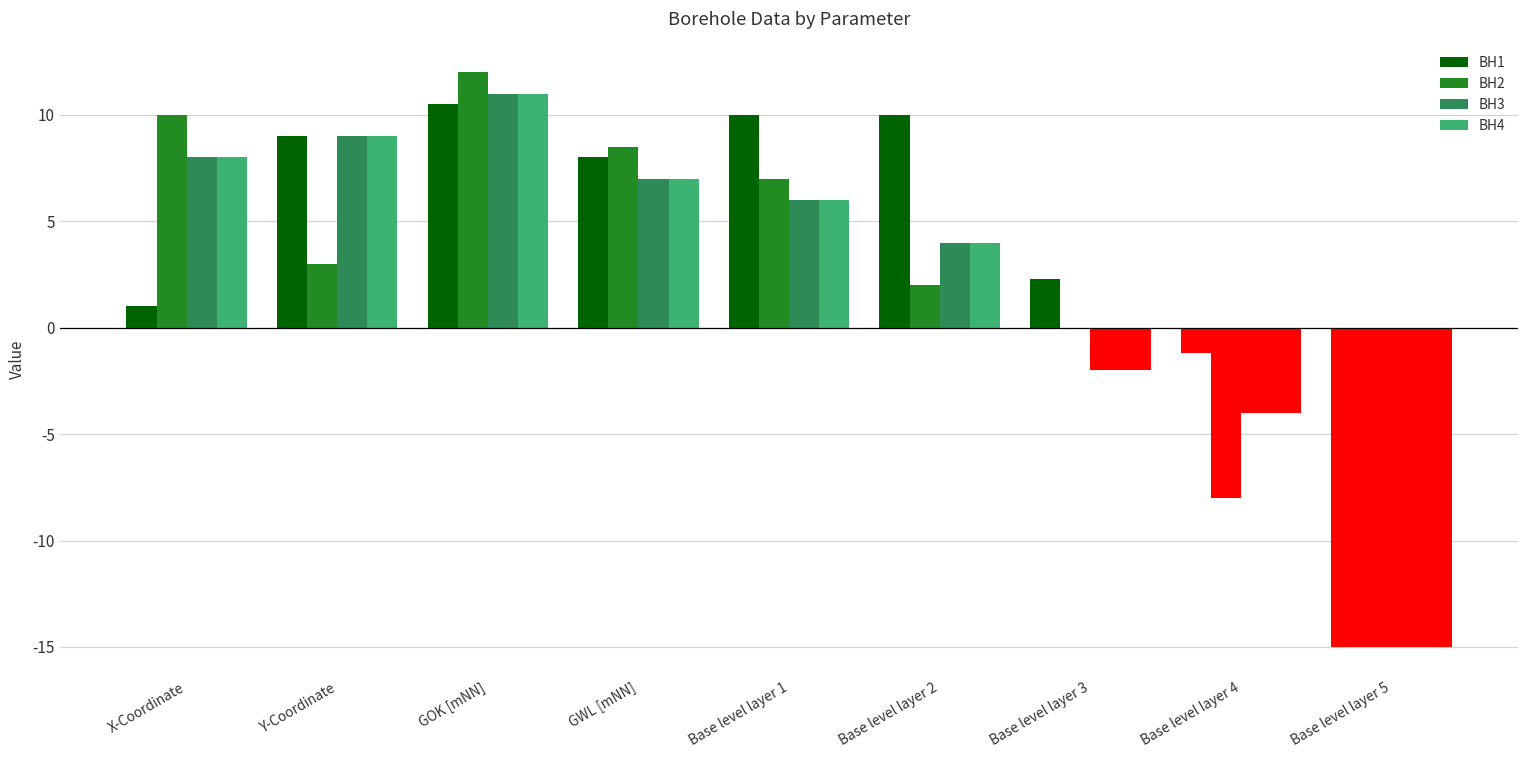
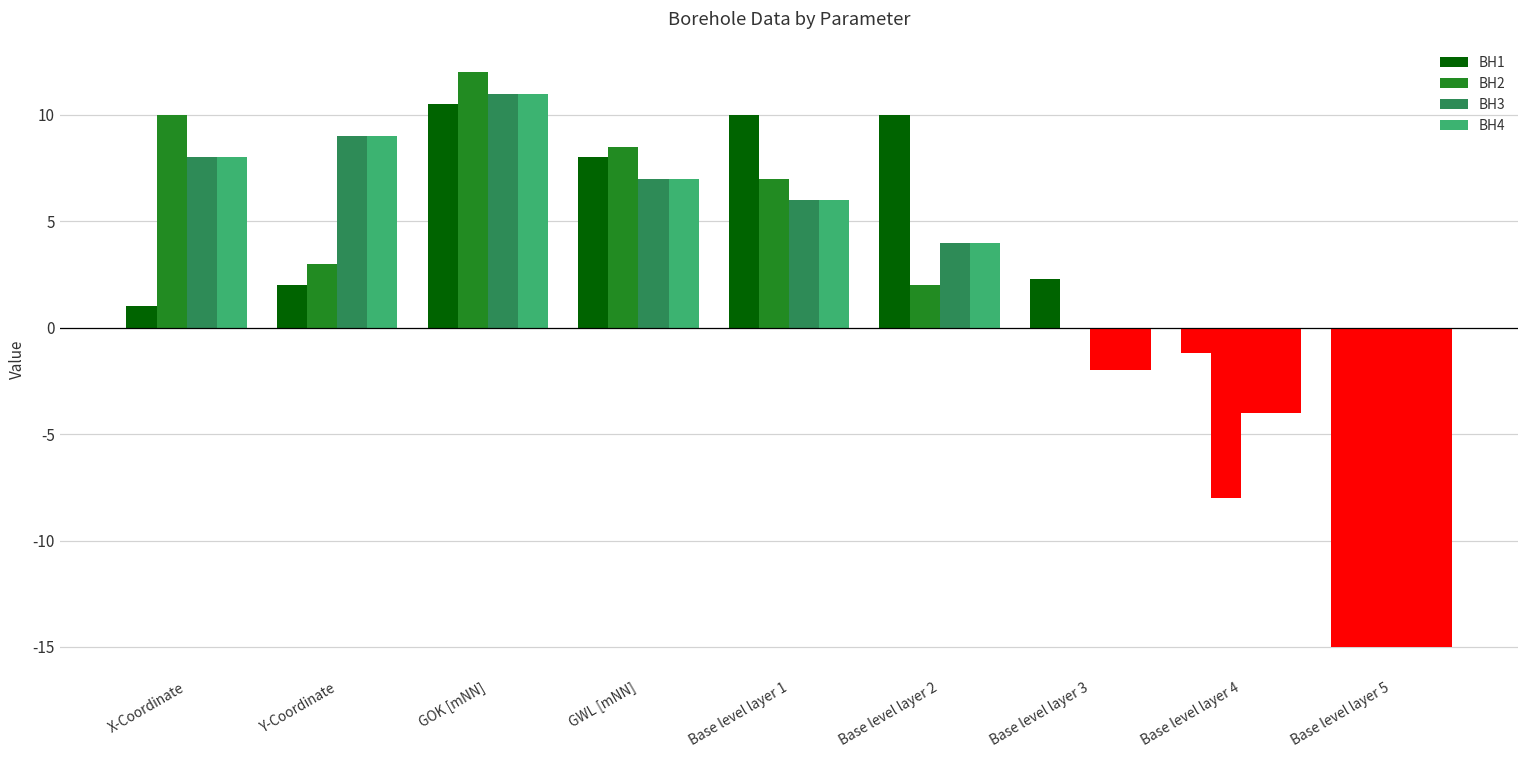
BH1, Y-Coordinate: 9 -> 2
